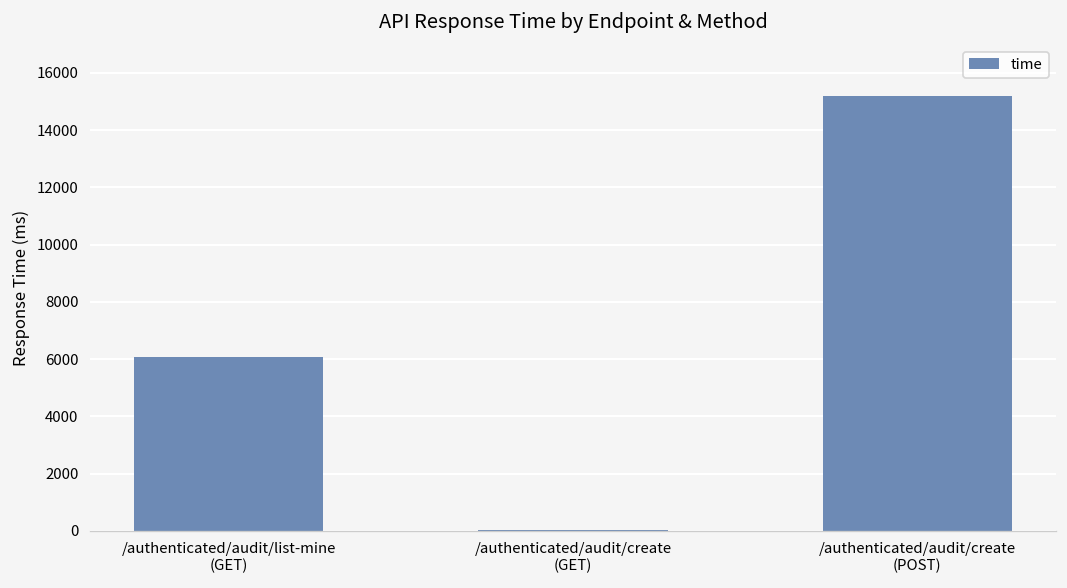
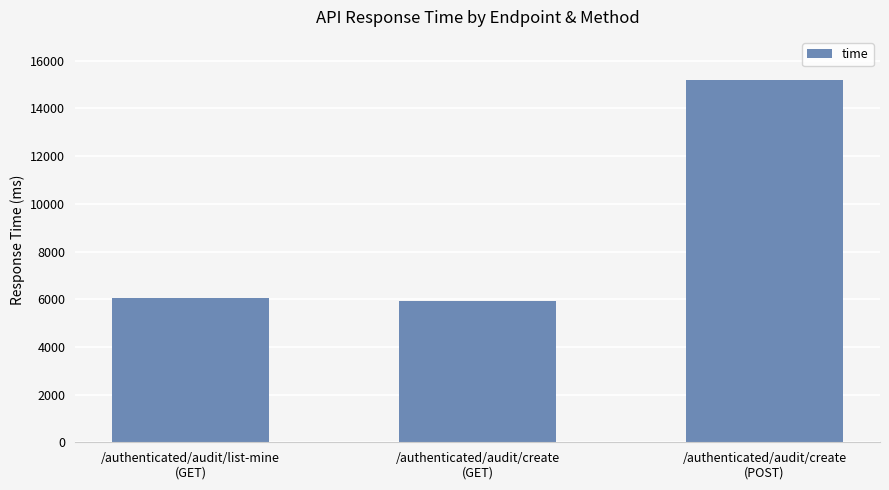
/authenticated/audit/create (GET): 0 -> 5900
